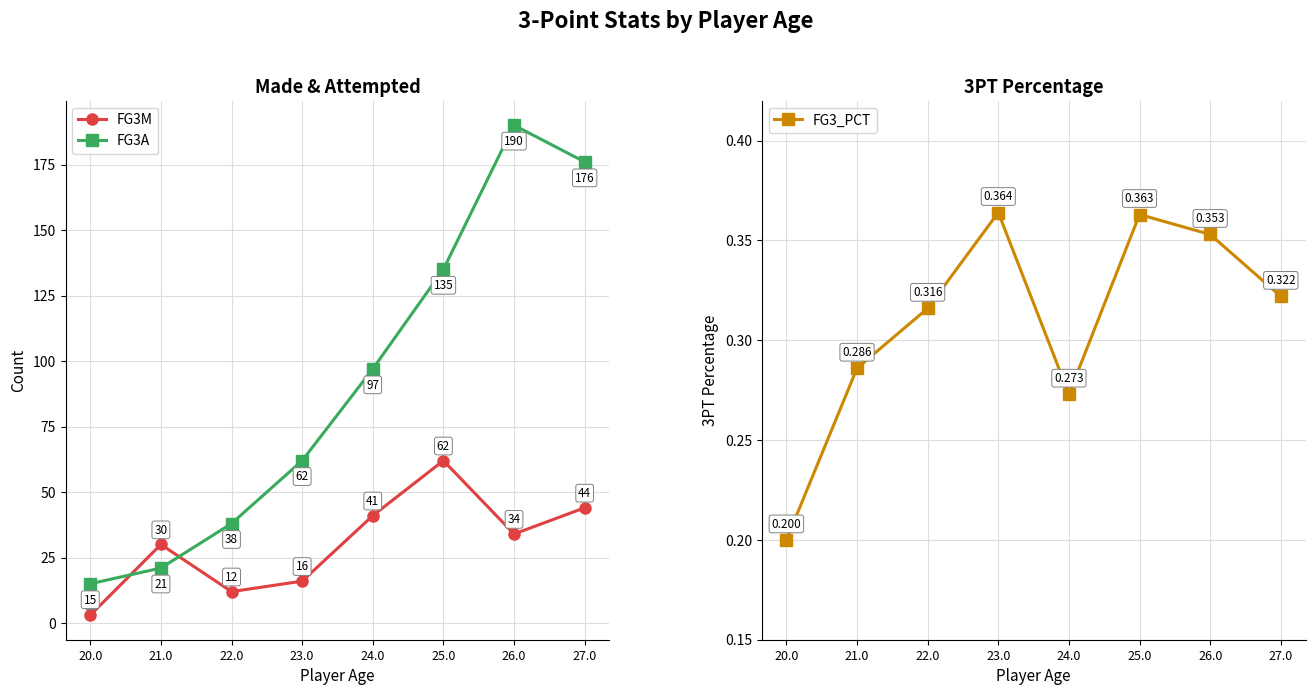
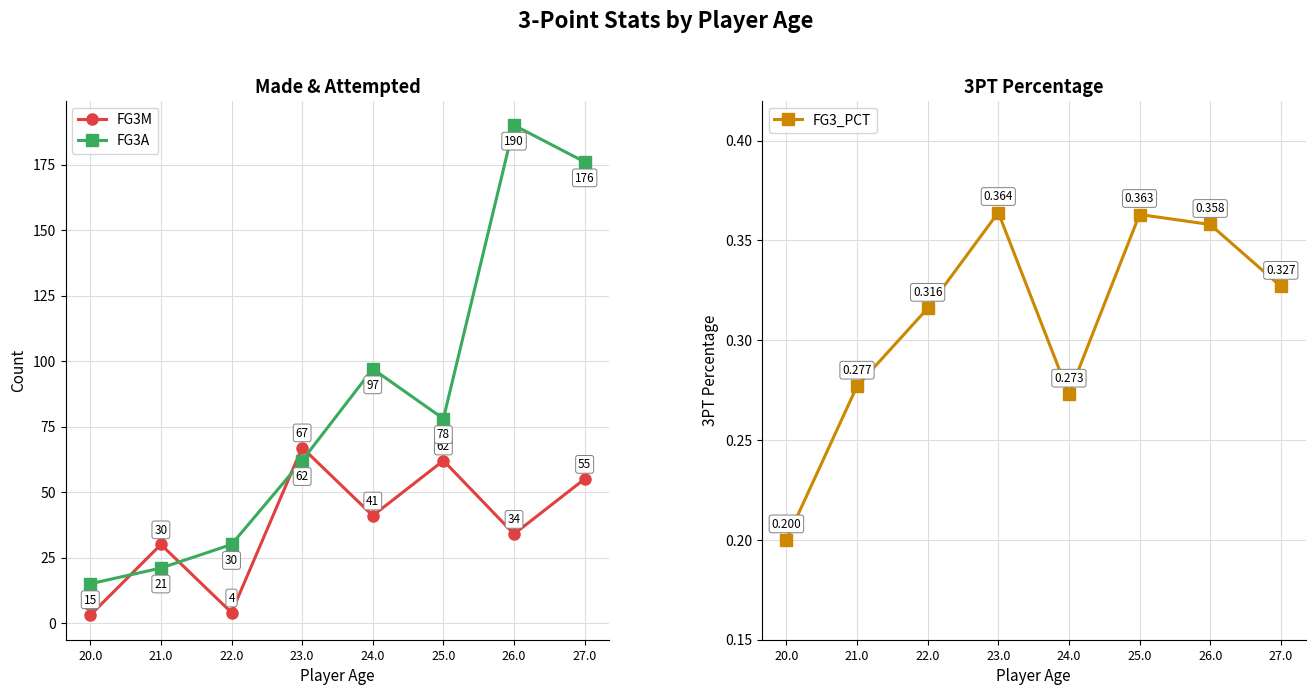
Made & Attempted, FG3M, 22.0: 12 -> 4
Made & Attempted, FG3A, 22.0: 38 -> 30
Made & Attempted, FG3M, 23.0: 16 -> 67
Made & Attempted, FG3A, 25.0: 135 -> 78
Made & Attempted, FG3M, 27.0: 44 -> 55
3PT Percentage, 21.0: 0.286 -> 0.277
3PT Percentage, 26.0: 0.353 -> 0.358
3PT Percentage, 27.0: 0.322 -> 0.327
